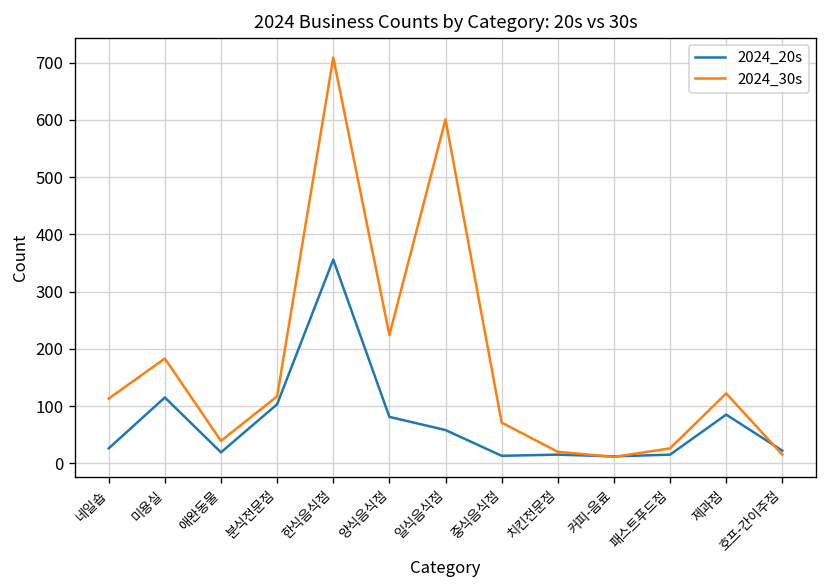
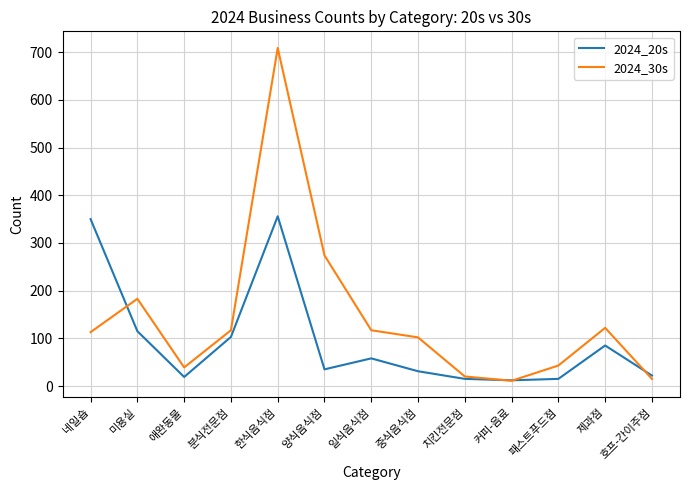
2024_20s, 네일숍: 30 -> 350
2024_20s, 양식음식점: 80 -> 40
2024_30s, 양식음식점: 220 -> 270
2024_30s, 일식음식점: 600 -> 120
2024_20s, 중식음식점: 10 -> 30
2024_30s, 중식음식점: 70 -> 100
2024_30s, 패스트푸드점: 30 -> 40
